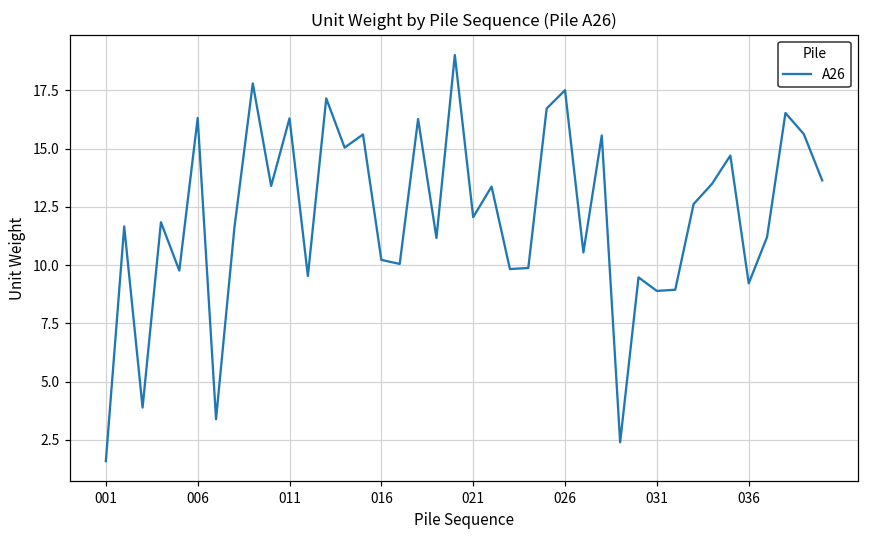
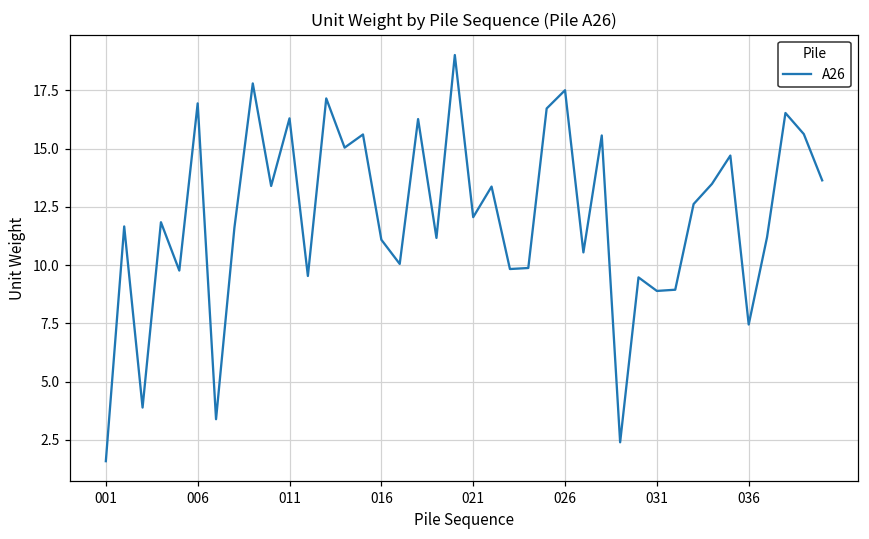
006: 16.3 -> 16.9
016: 10.2 -> 11.1
036: 9.2 -> 7.5
